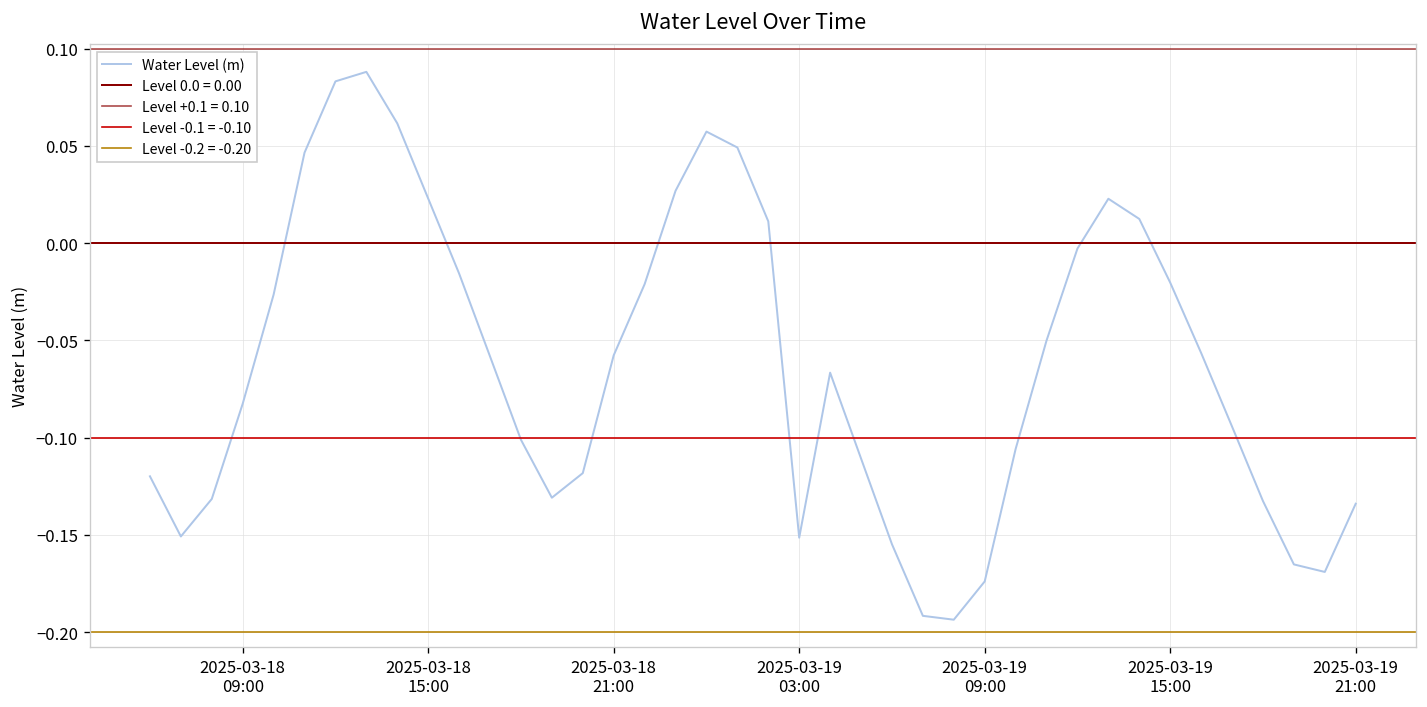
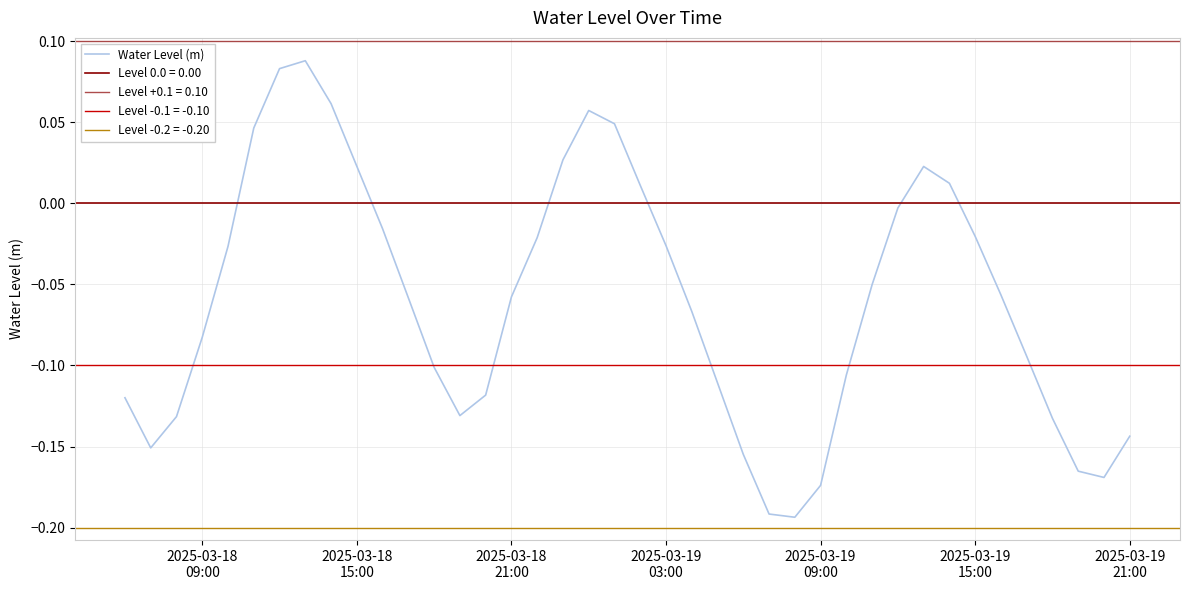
2025-03-19 03:00: -0.151 -> -0.026
2025-03-19 21:00: -0.134 -> -0.144
